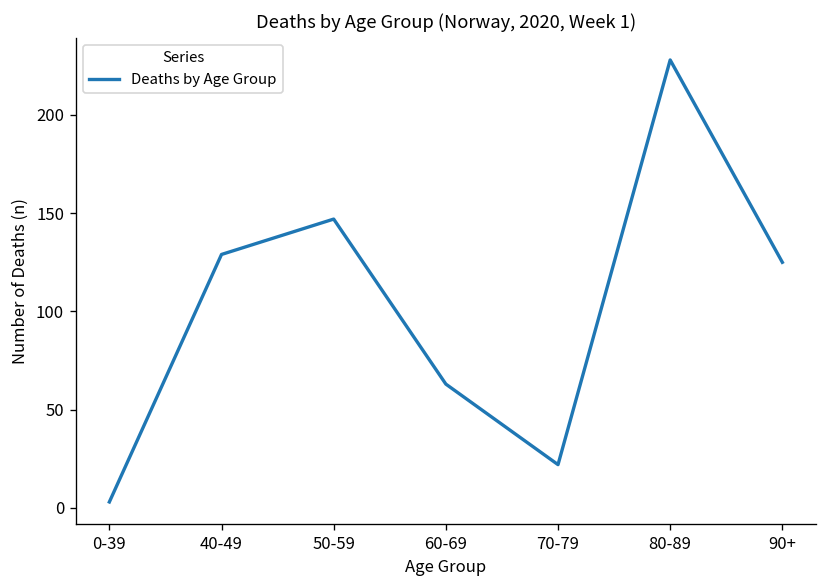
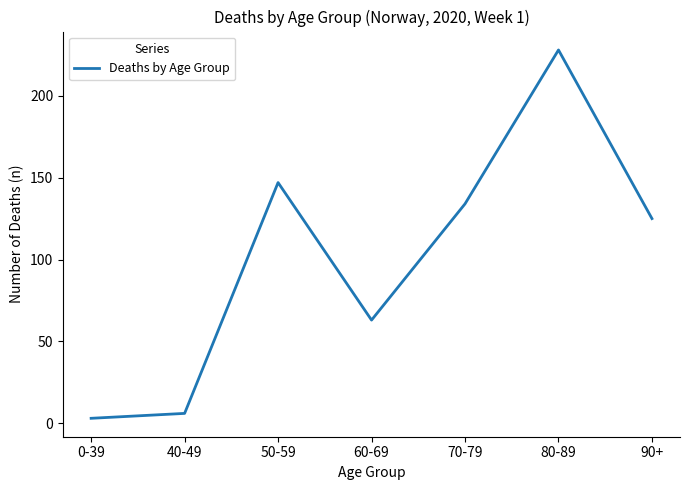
40-49: 129 -> 6
70-79: 22 -> 134
